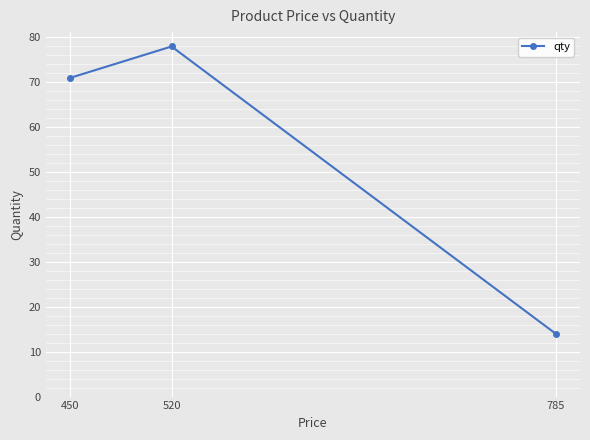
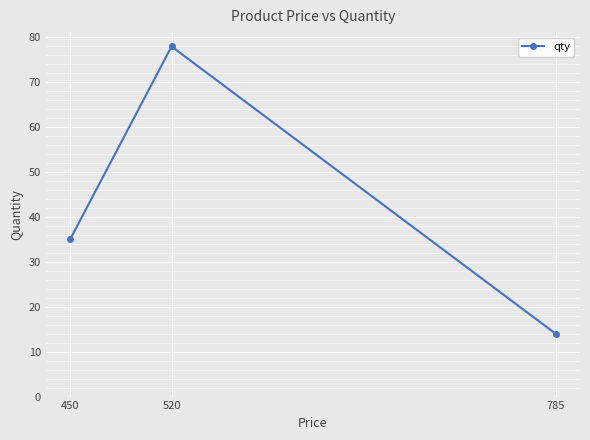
450: 71 -> 35
